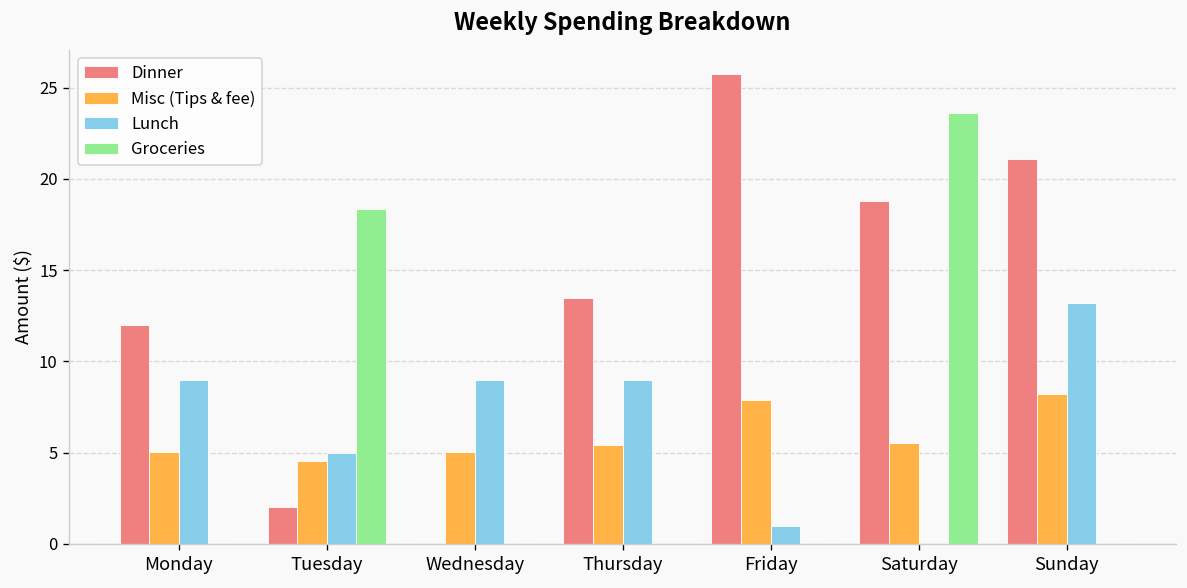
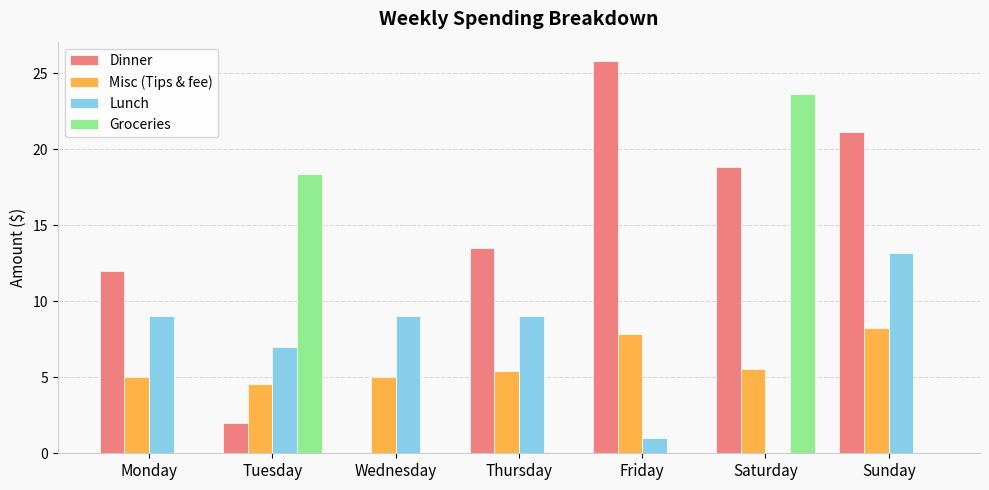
Lunch, Tuesday: 5 -> 7
